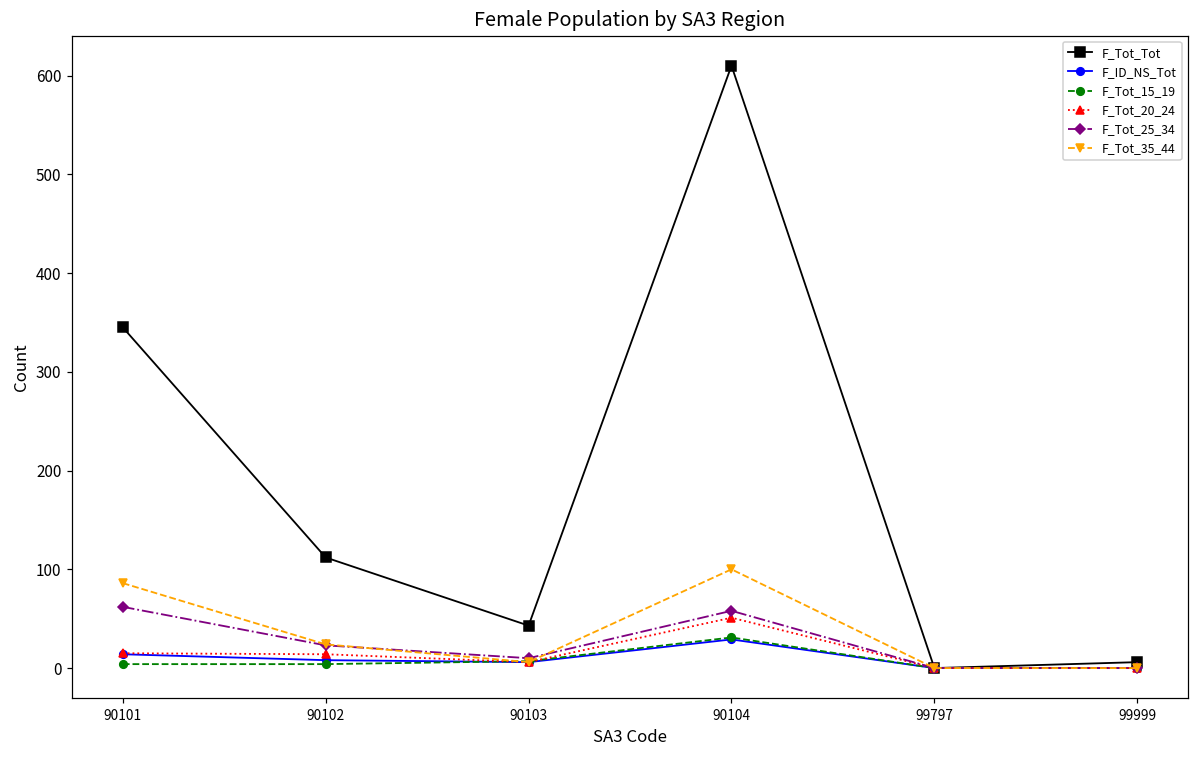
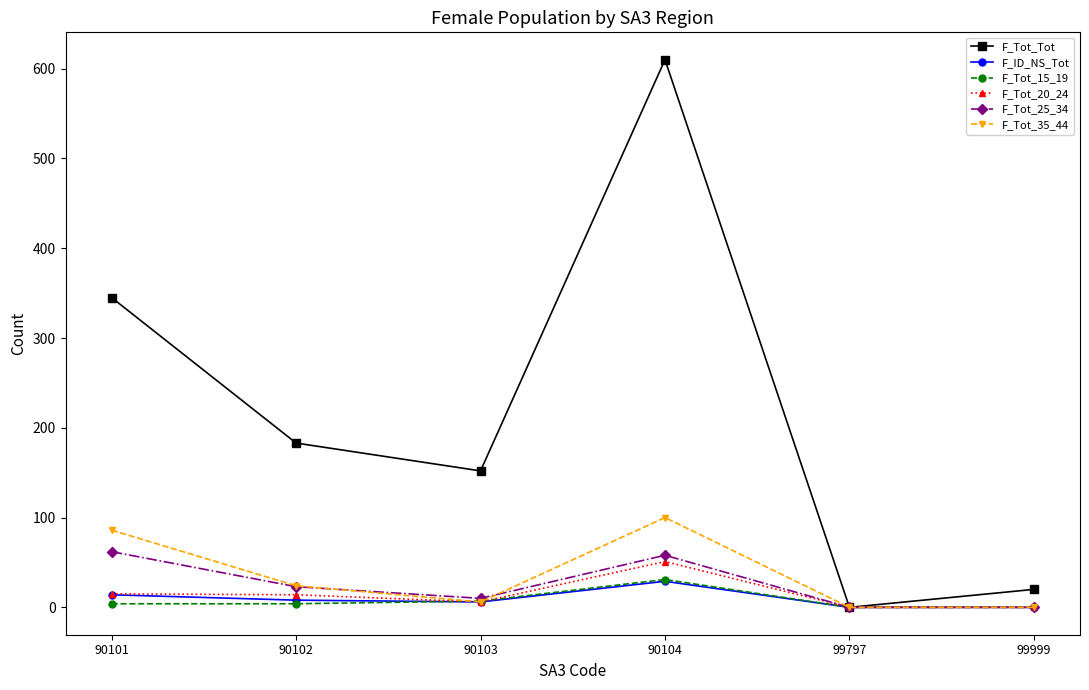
F_Tot_Tot, 90102: 110 -> 180
F_Tot_Tot, 90103: 40 -> 150
F_Tot_Tot, 99999: 10 -> 20
